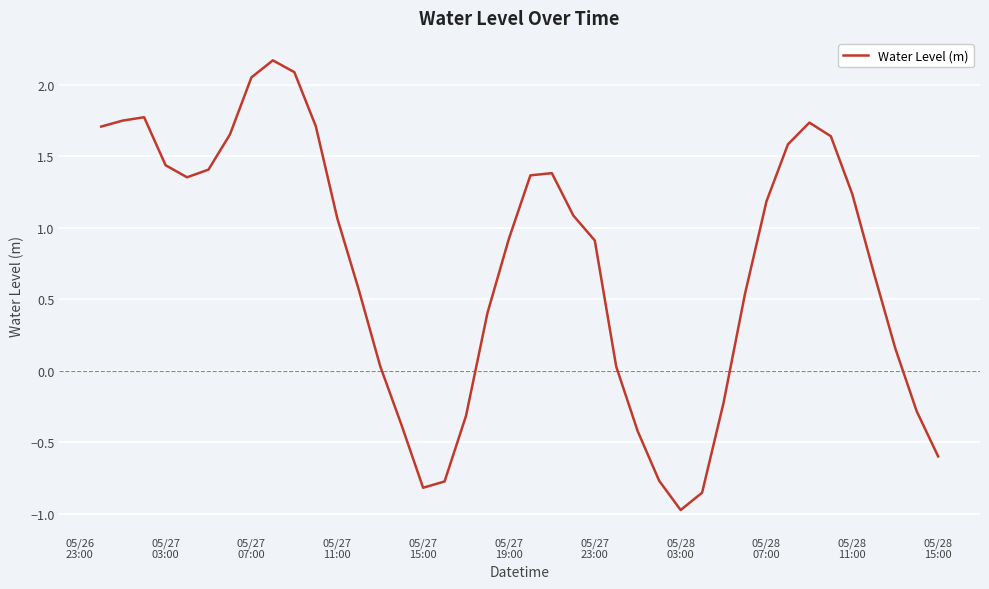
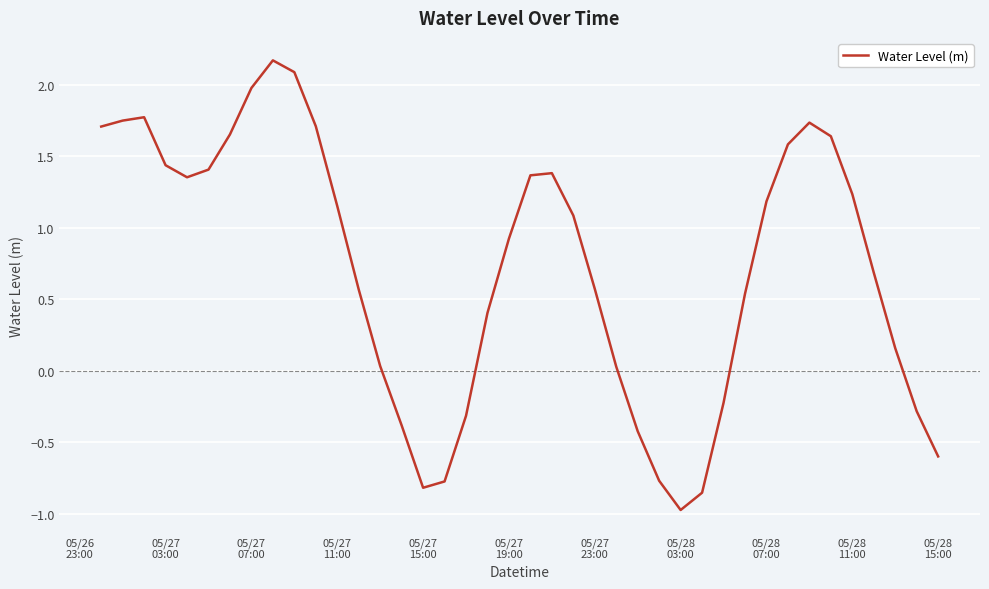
05/27 07:00: 2.05 -> 1.98
05/27 11:00: 1.07 -> 1.15
05/27 23:00: 0.91 -> 0.57
